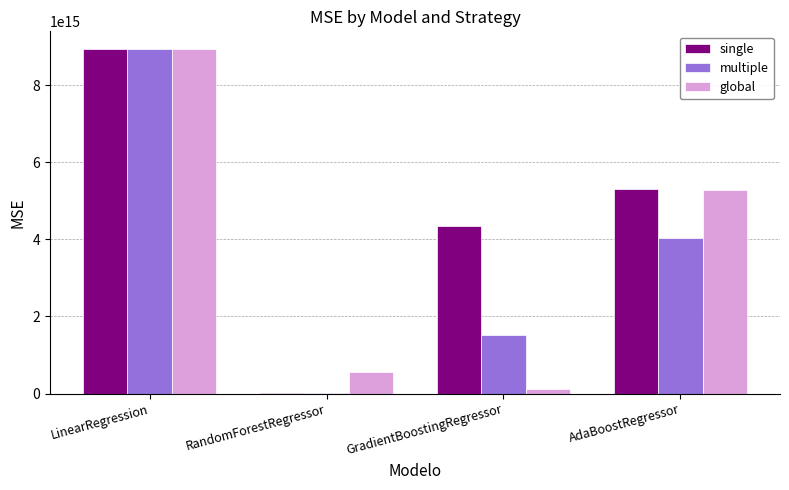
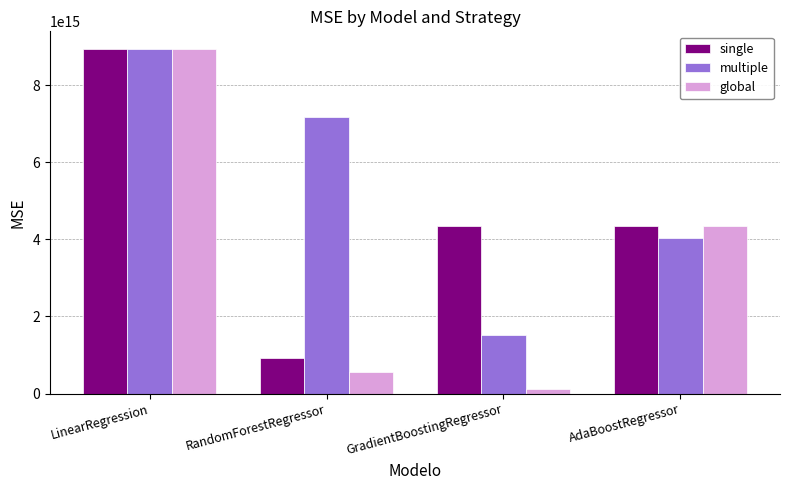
single, RandomForestRegressor: 0 -> 900000000000000
multiple, RandomForestRegressor: 0 -> 7200000000000000
single, AdaBoostRegressor: 5300000000000000 -> 4400000000000000
global, AdaBoostRegressor: 5300000000000000 -> 4400000000000000
